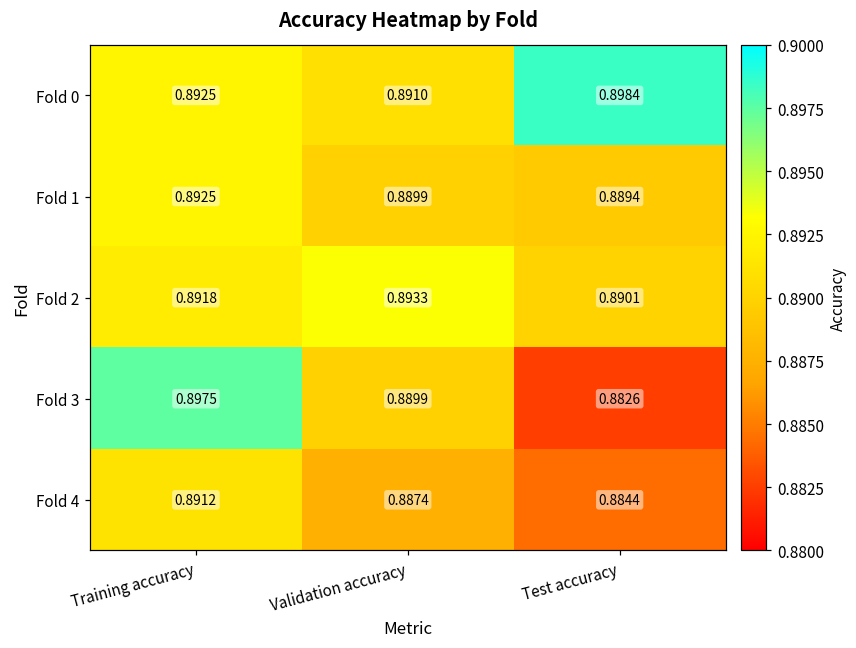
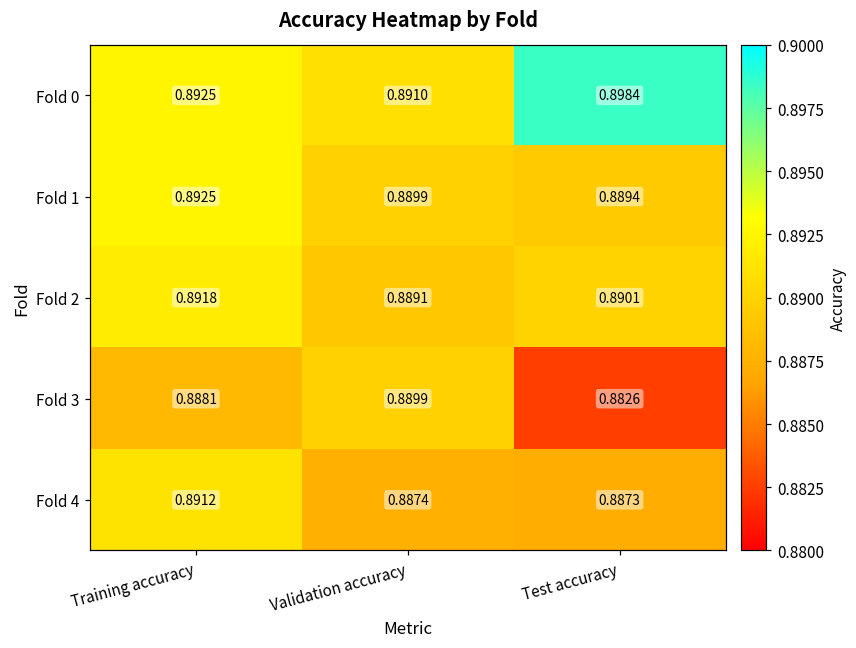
Fold 2, Validation accuracy: 0.8933 -> 0.8891
Fold 3, Training accuracy: 0.8975 -> 0.8881
Fold 4, Test accuracy: 0.8844 -> 0.8873
